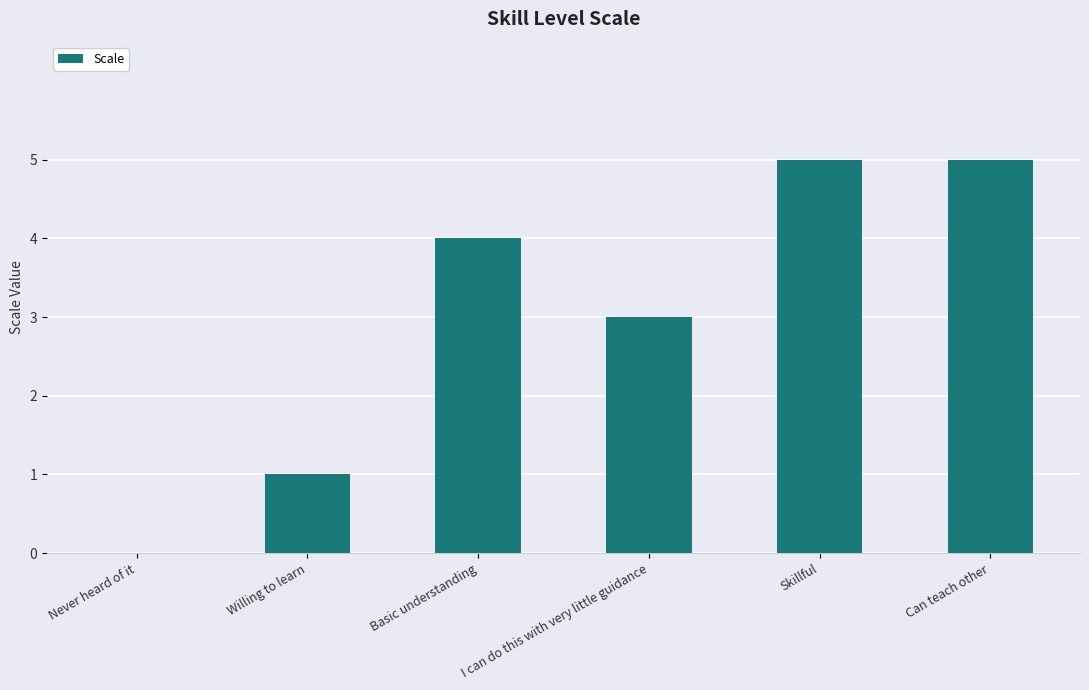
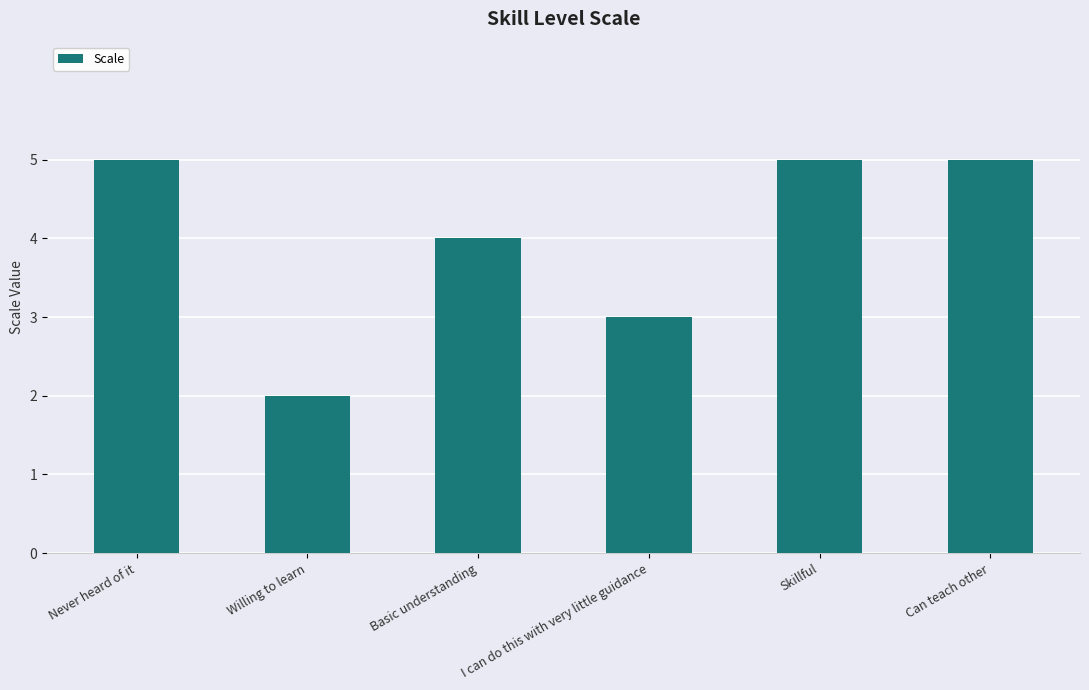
Never heard of it: 0 -> 5
Willing to learn: 1 -> 2
